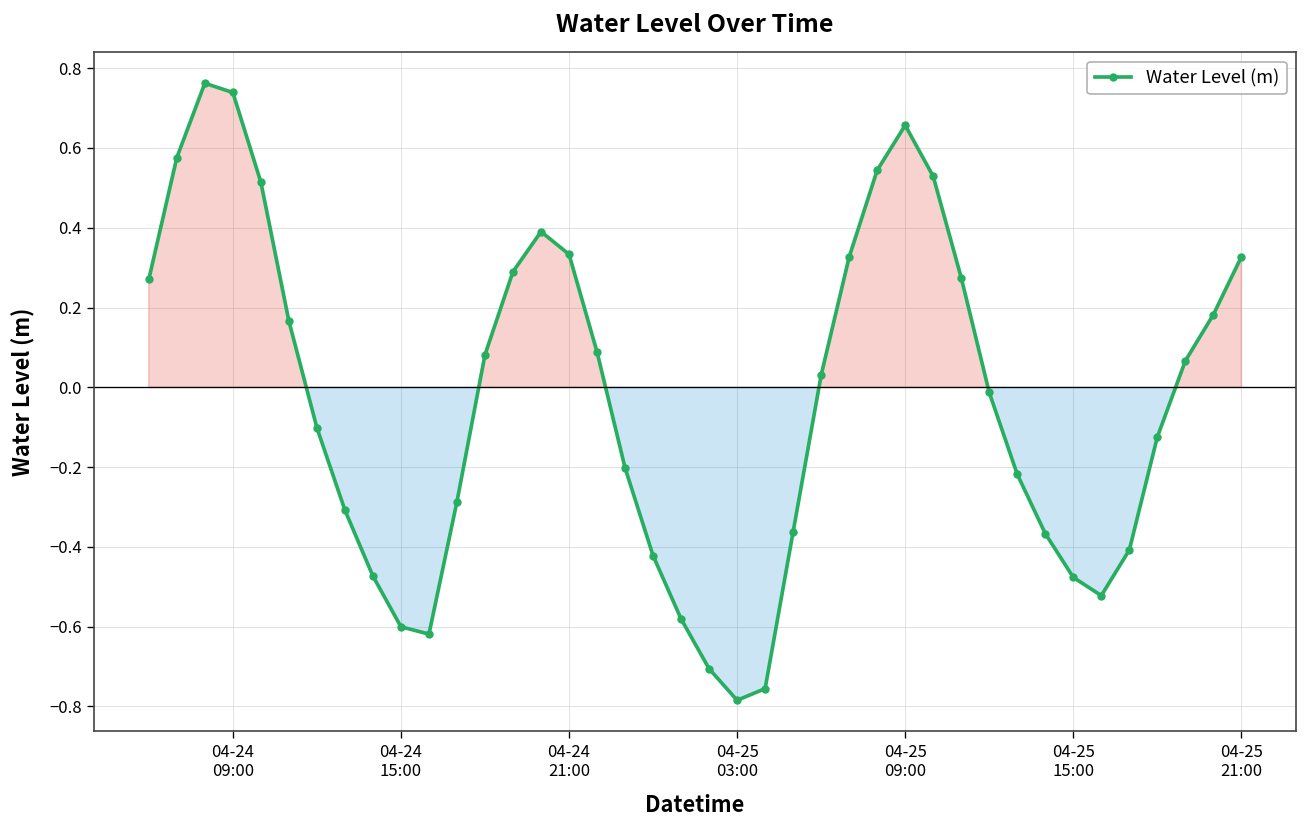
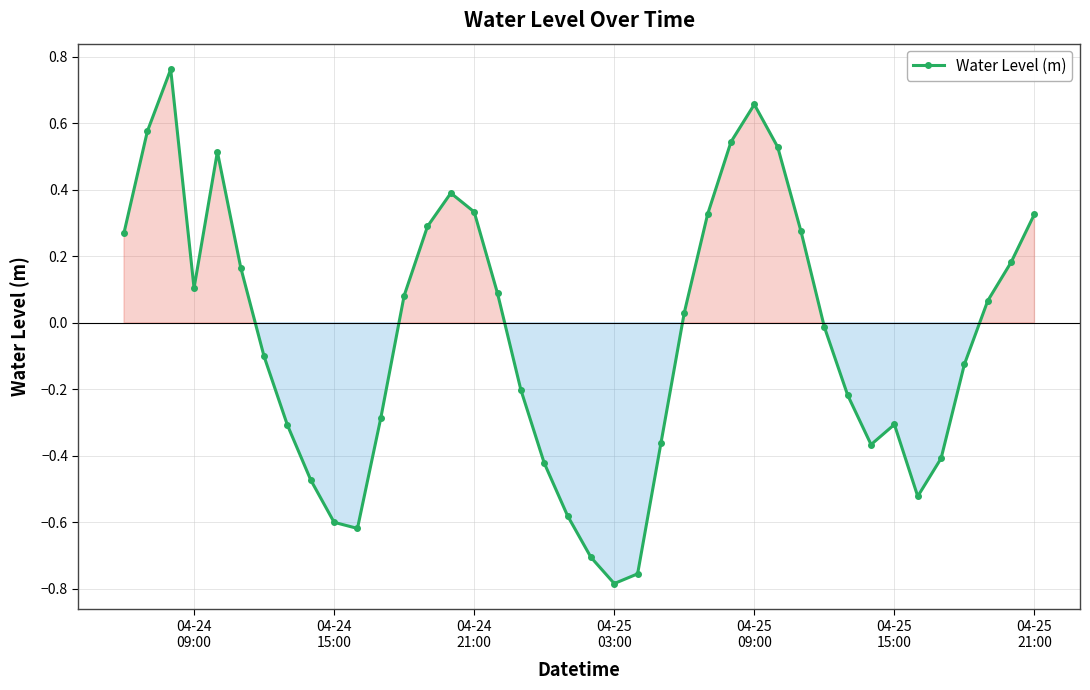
04-24 09:00: 0.74 -> 0.10
04-25 15:00: -0.48 -> -0.31
